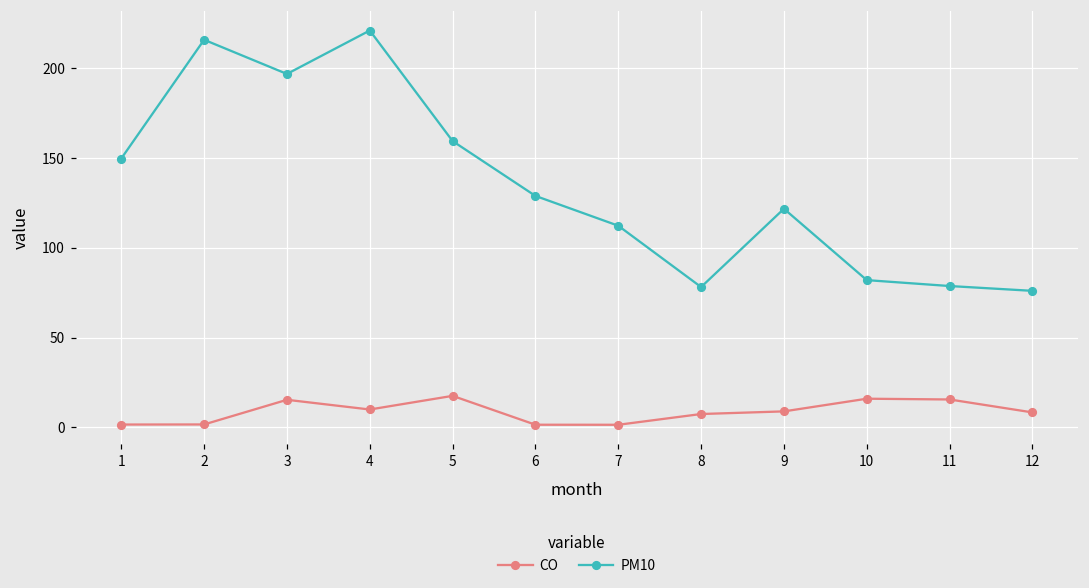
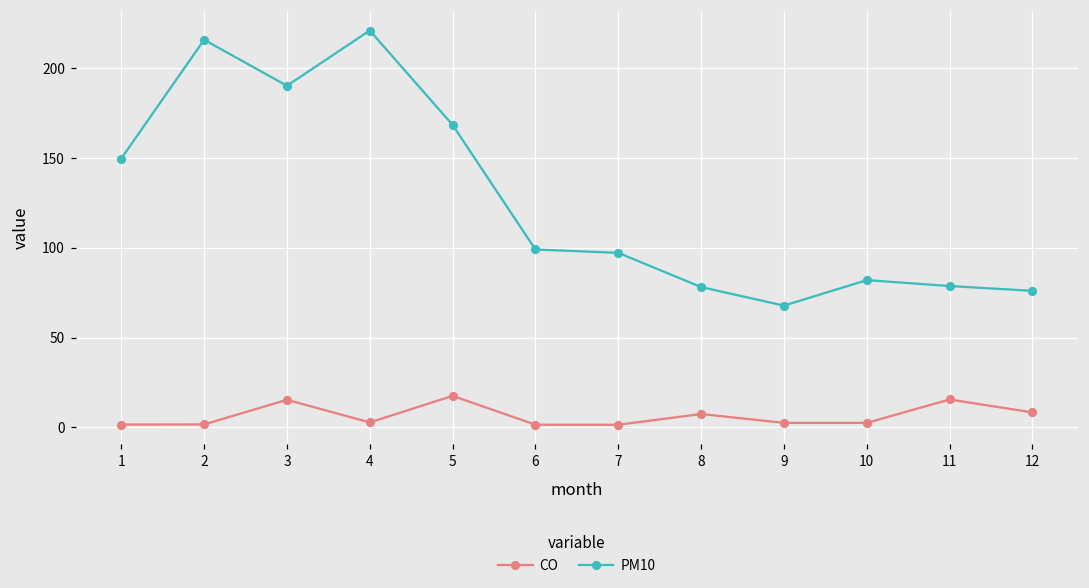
PM10, 3: 197 -> 190
CO, 4: 10 -> 3
PM10, 5: 159 -> 168
PM10, 6: 129 -> 99
PM10, 7: 112 -> 97
CO, 9: 9 -> 3
PM10, 9: 122 -> 68
CO, 10: 16 -> 3
